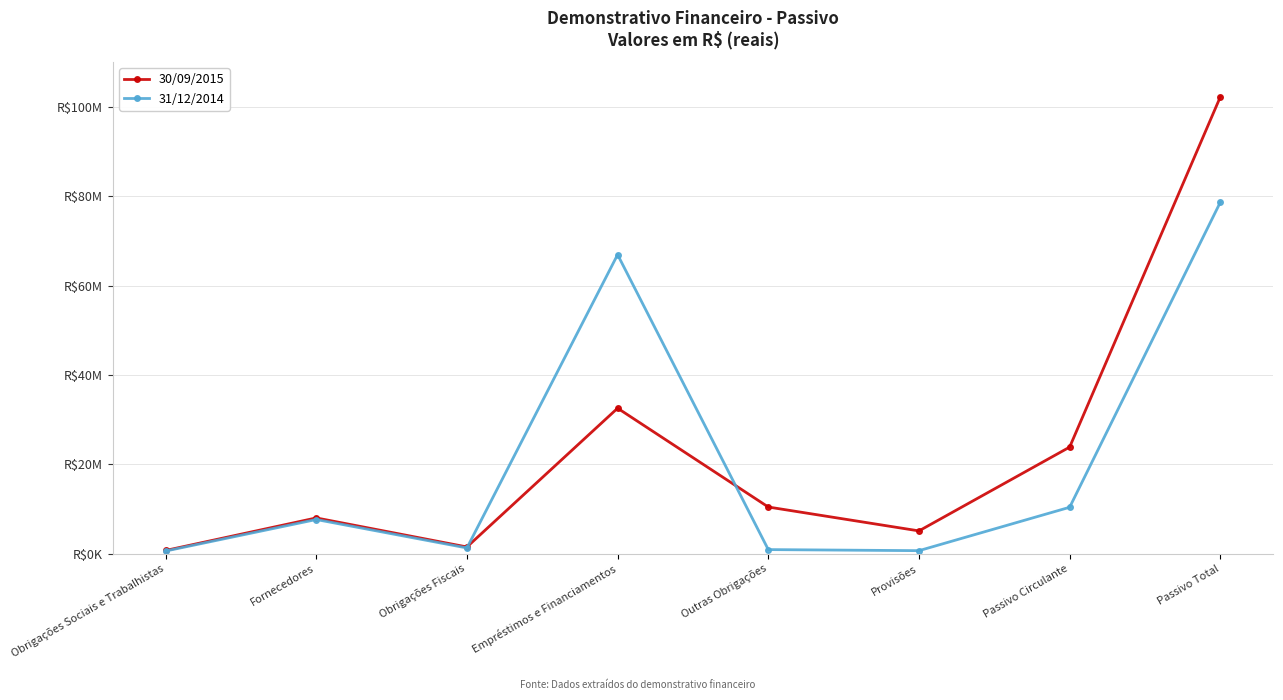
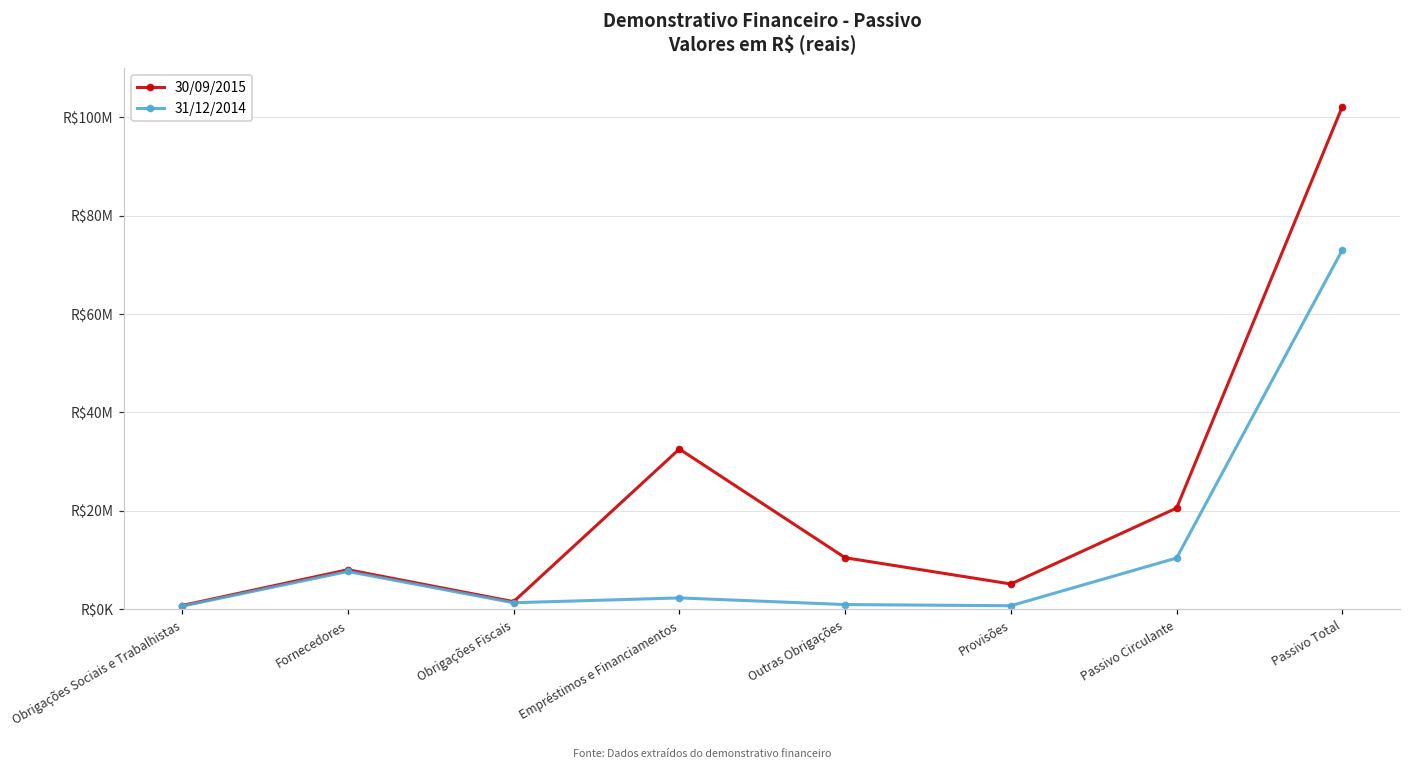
31/12/2014, Empréstimos e Financiamentos: R$67000000 -> R$2000000
30/09/2015, Passivo Circulante: R$24000000 -> R$21000000
31/12/2014, Passivo Total: R$79000000 -> R$73000000
